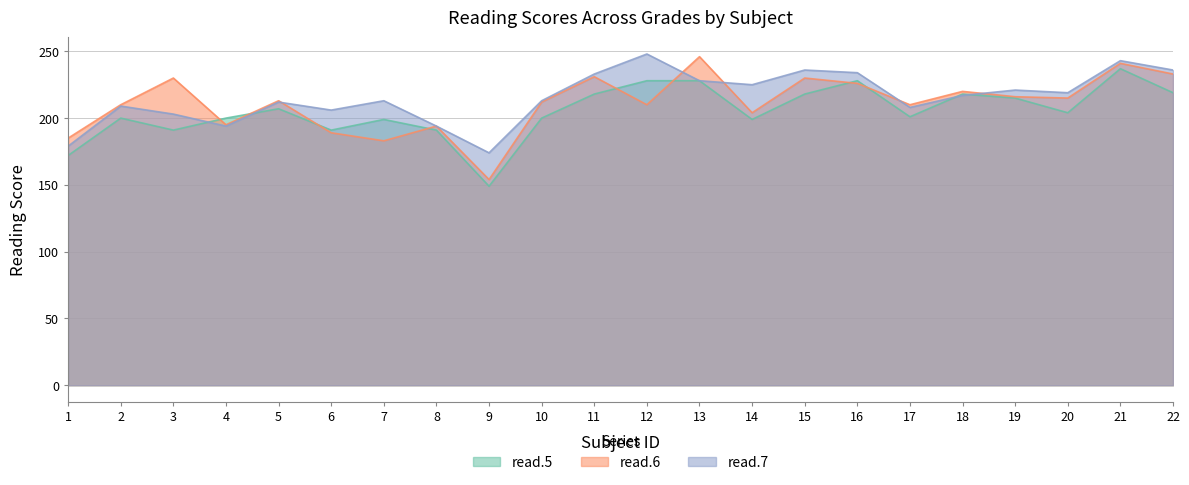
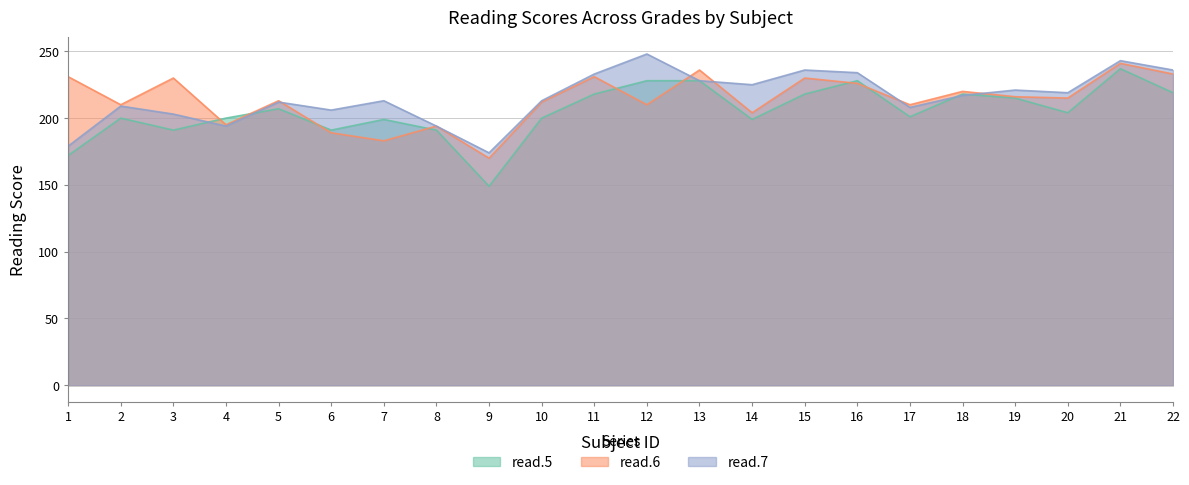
read.6, 1: 185 -> 231
read.6, 9: 154 -> 170
read.6, 13: 246 -> 236
